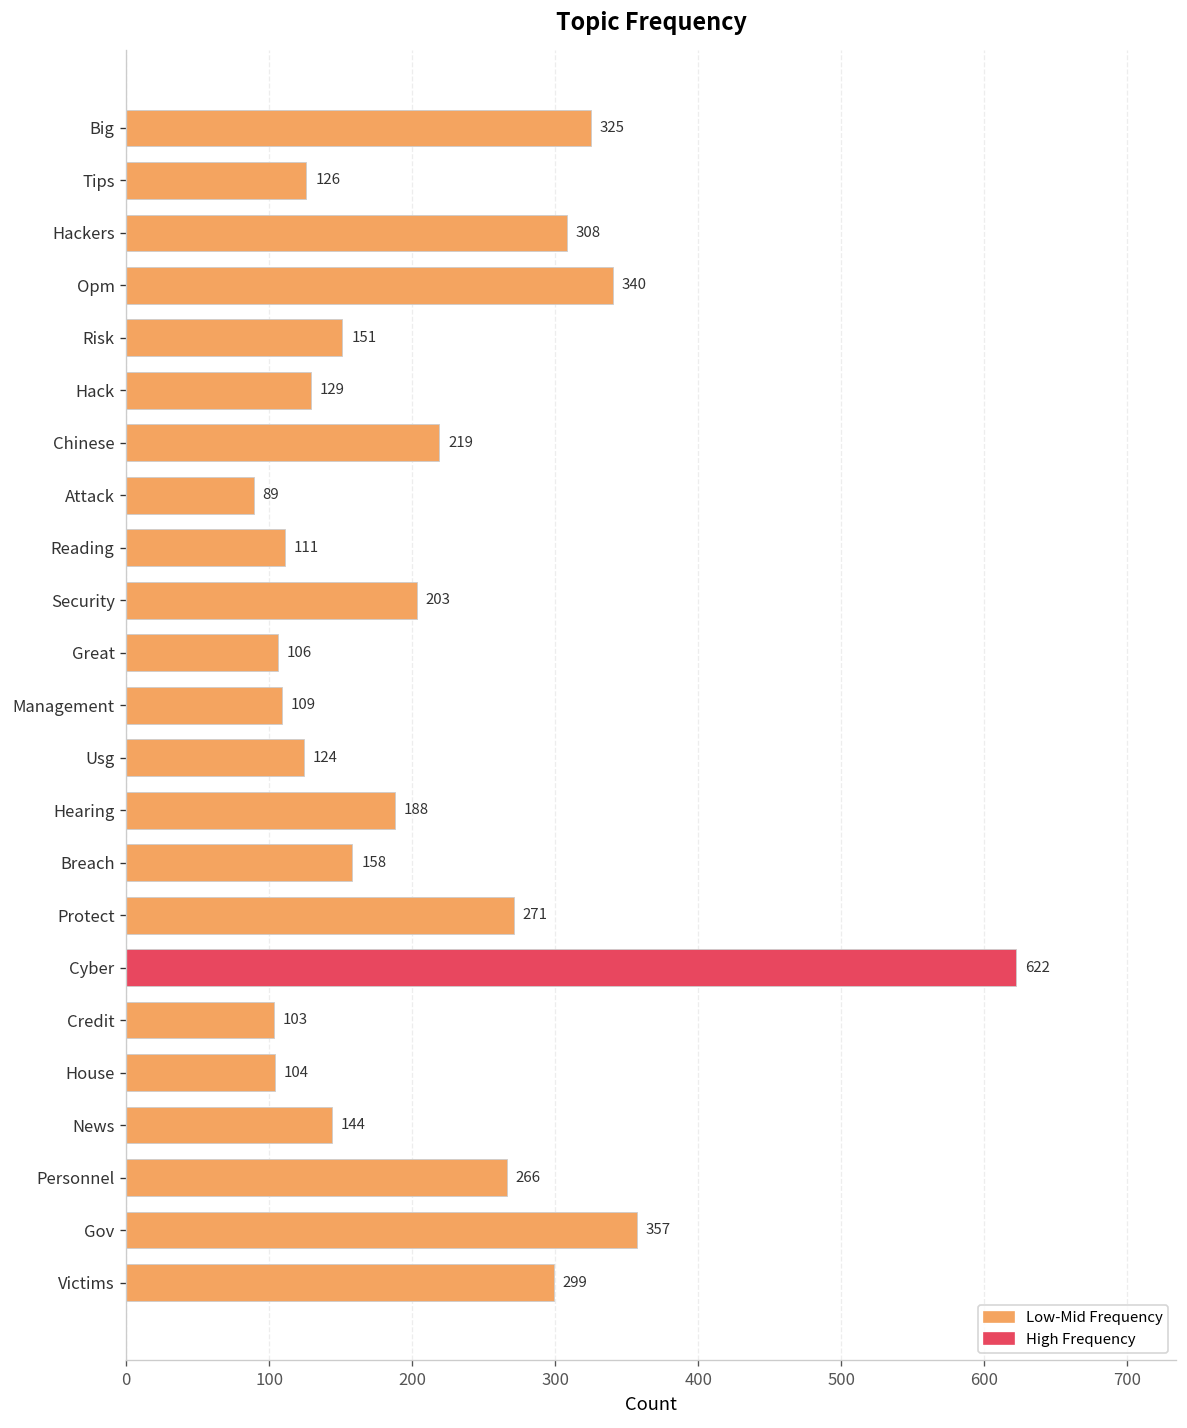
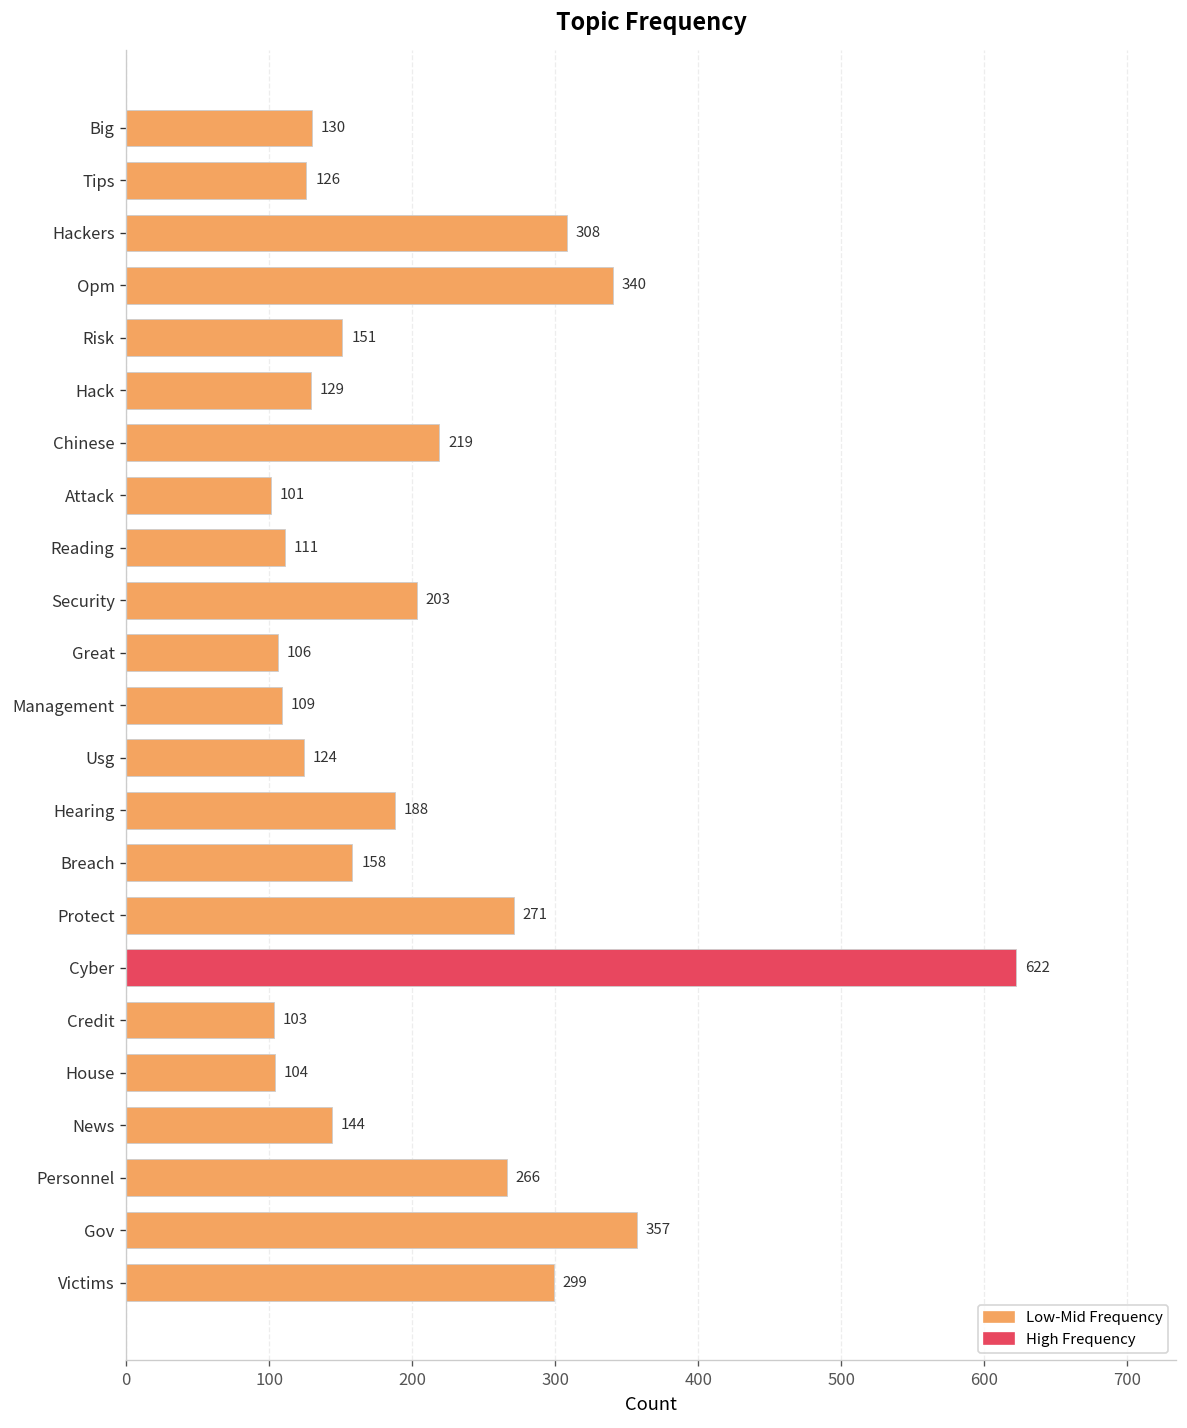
Big: 325 -> 130
Attack: 89 -> 101
